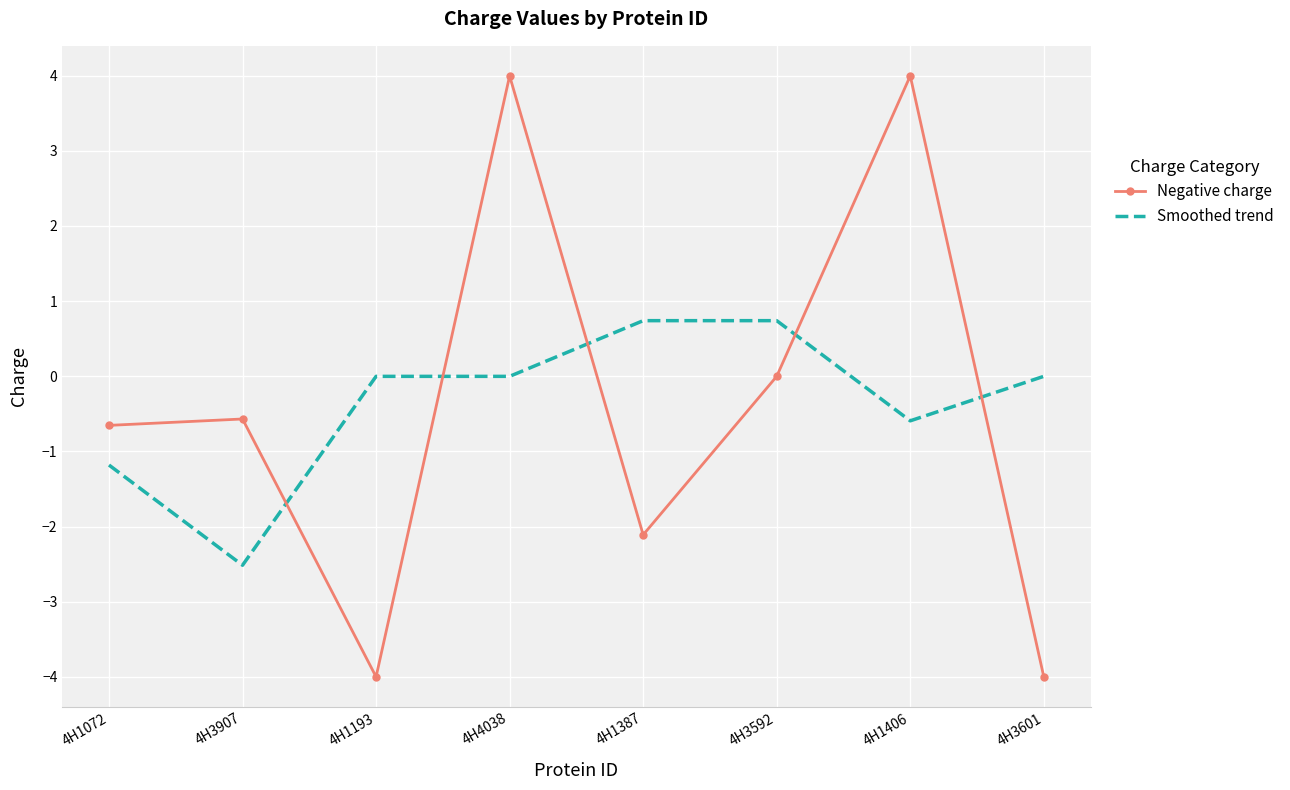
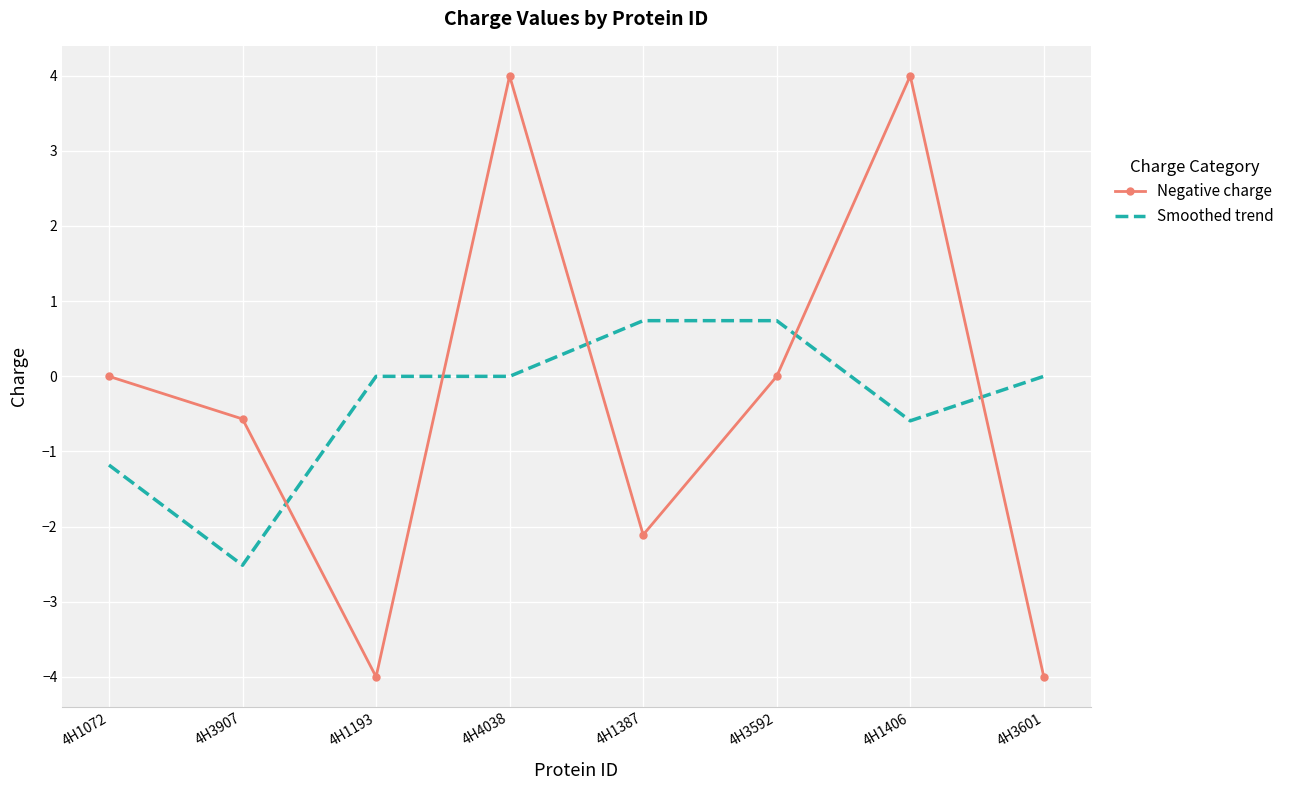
Negative charge, 4H1072: -0.7 -> 0.0
